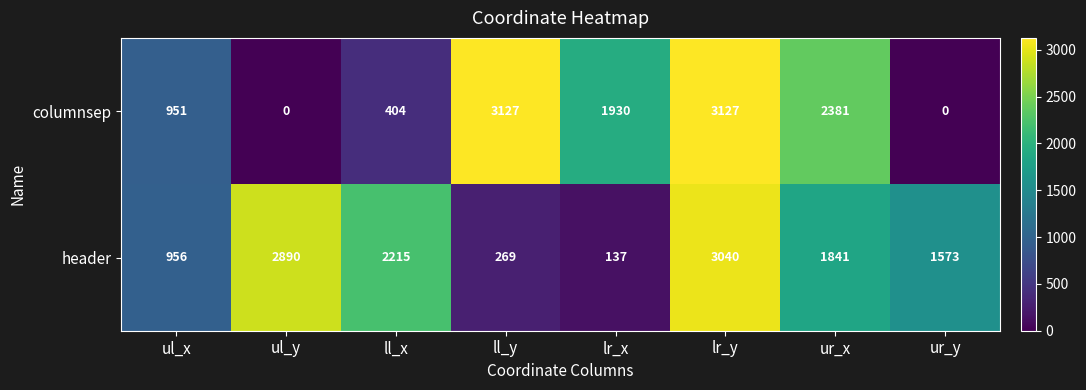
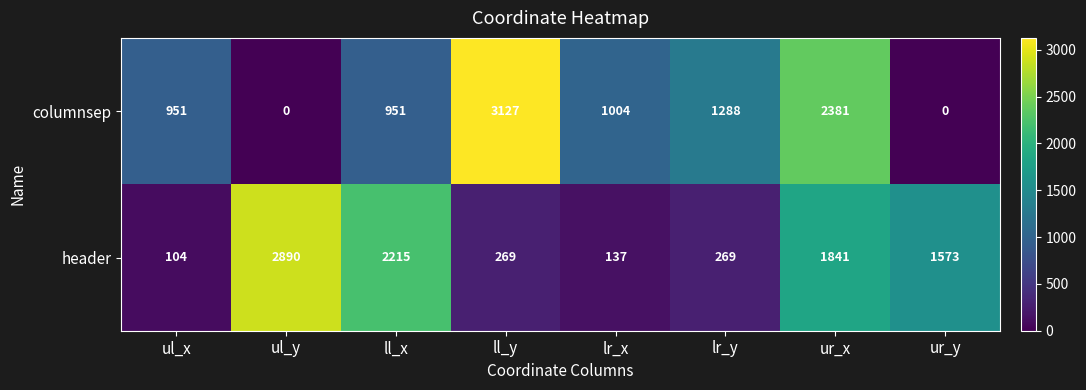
columnsep, ll_x: 404 -> 951
columnsep, lr_x: 1930 -> 1004
columnsep, lr_y: 3127 -> 1288
header, ul_x: 956 -> 104
header, lr_y: 3040 -> 269
